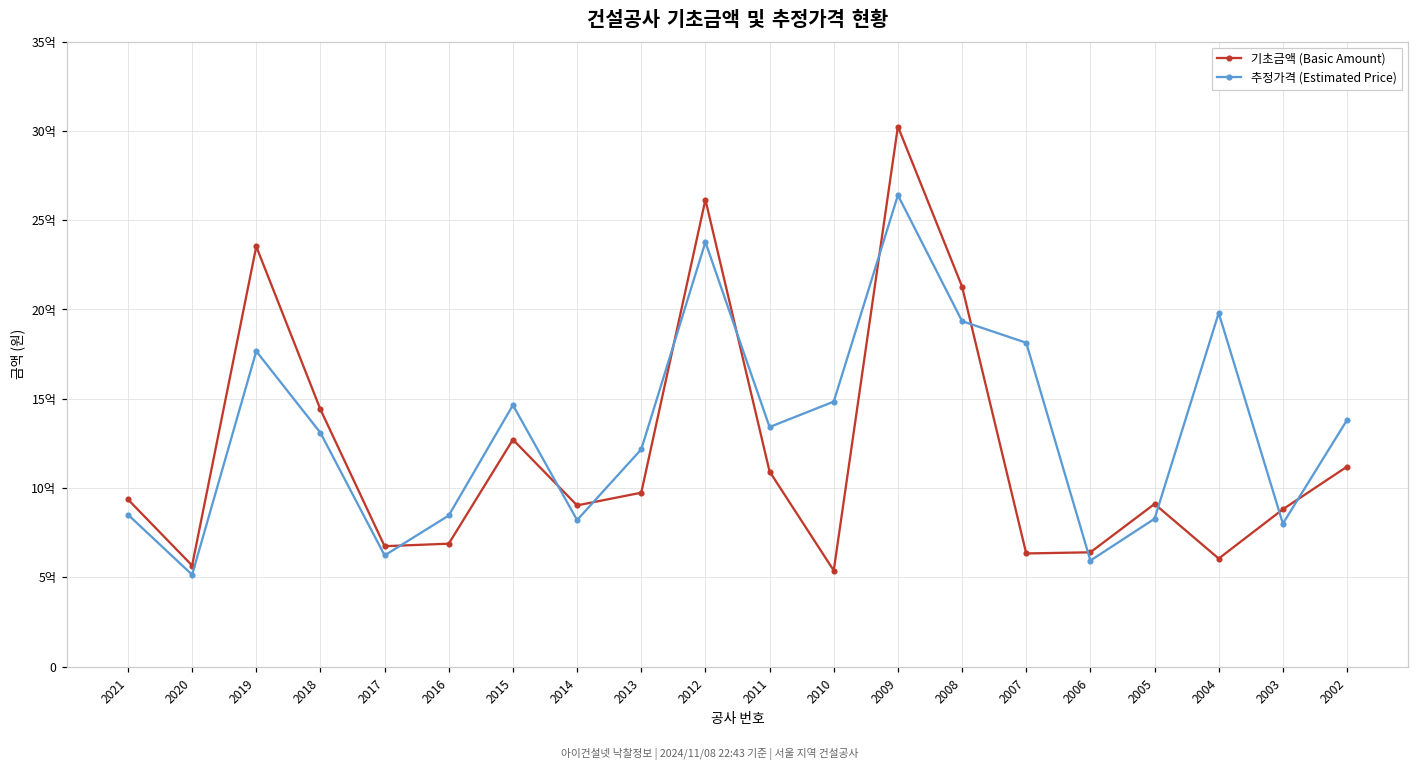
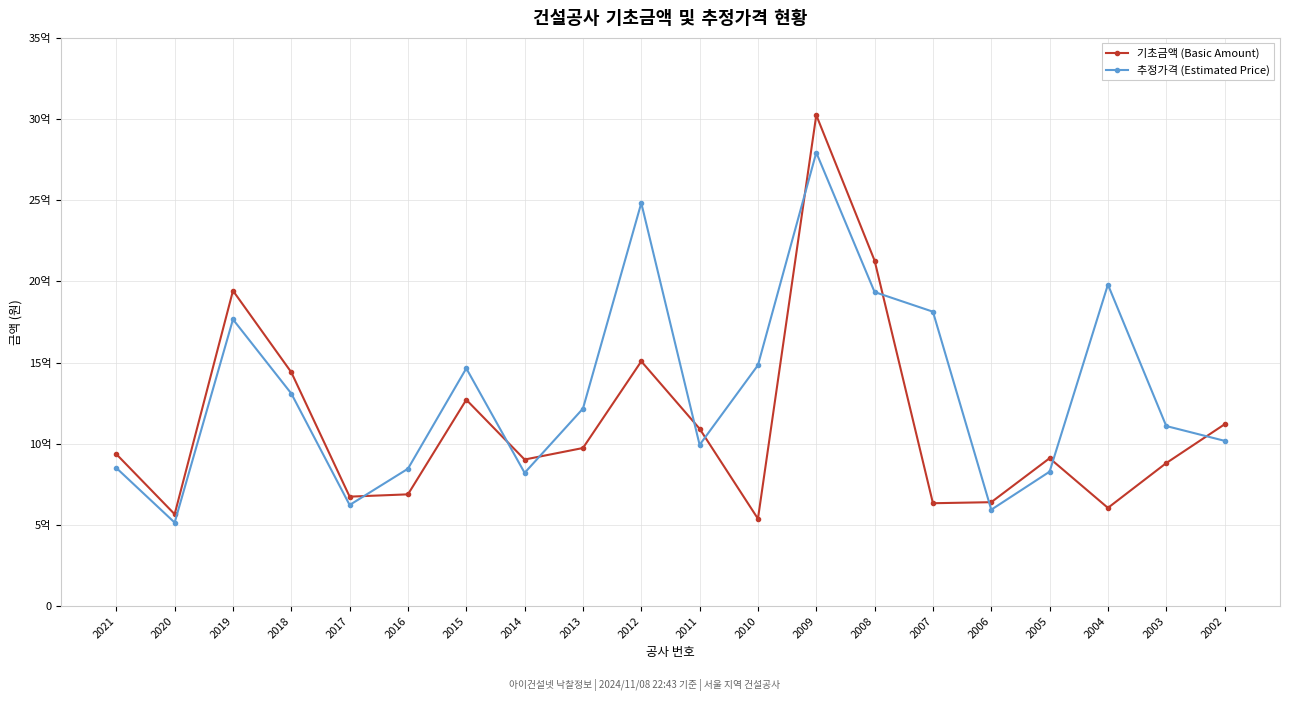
기초금액 (Basic Amount), 2019: 23.5억 -> 19.4억
기초금액 (Basic Amount), 2012: 26.2억 -> 15.1억
추정가격 (Estimated Price), 2012: 23.8억 -> 24.8억
추정가격 (Estimated Price), 2011: 13.4억 -> 9.9억
추정가격 (Estimated Price), 2009: 26.4억 -> 27.9억
추정가격 (Estimated Price), 2003: 8.0억 -> 11.1억
추정가격 (Estimated Price), 2002: 13.8억 -> 10.2억
